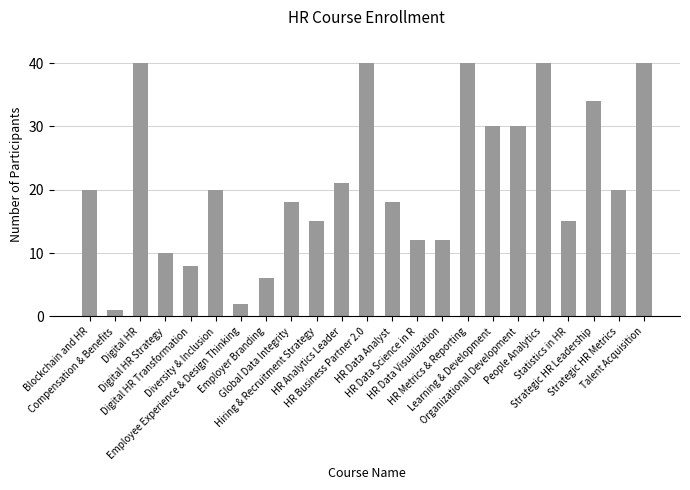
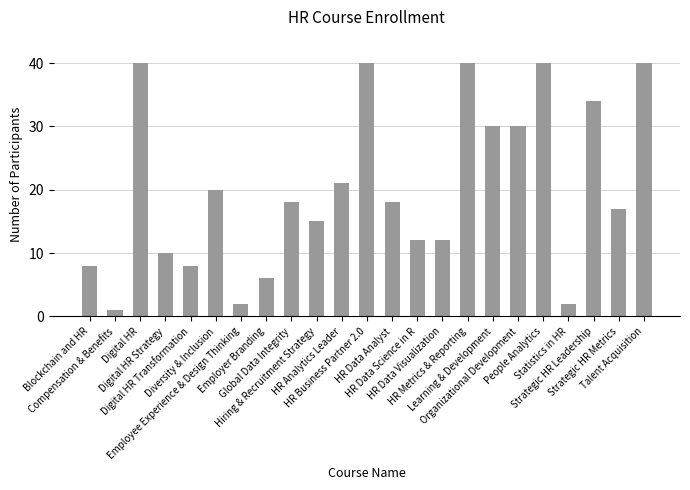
Blockchain and HR: 20 -> 8
Statistics in HR: 15 -> 2
Strategic HR Metrics: 20 -> 17
